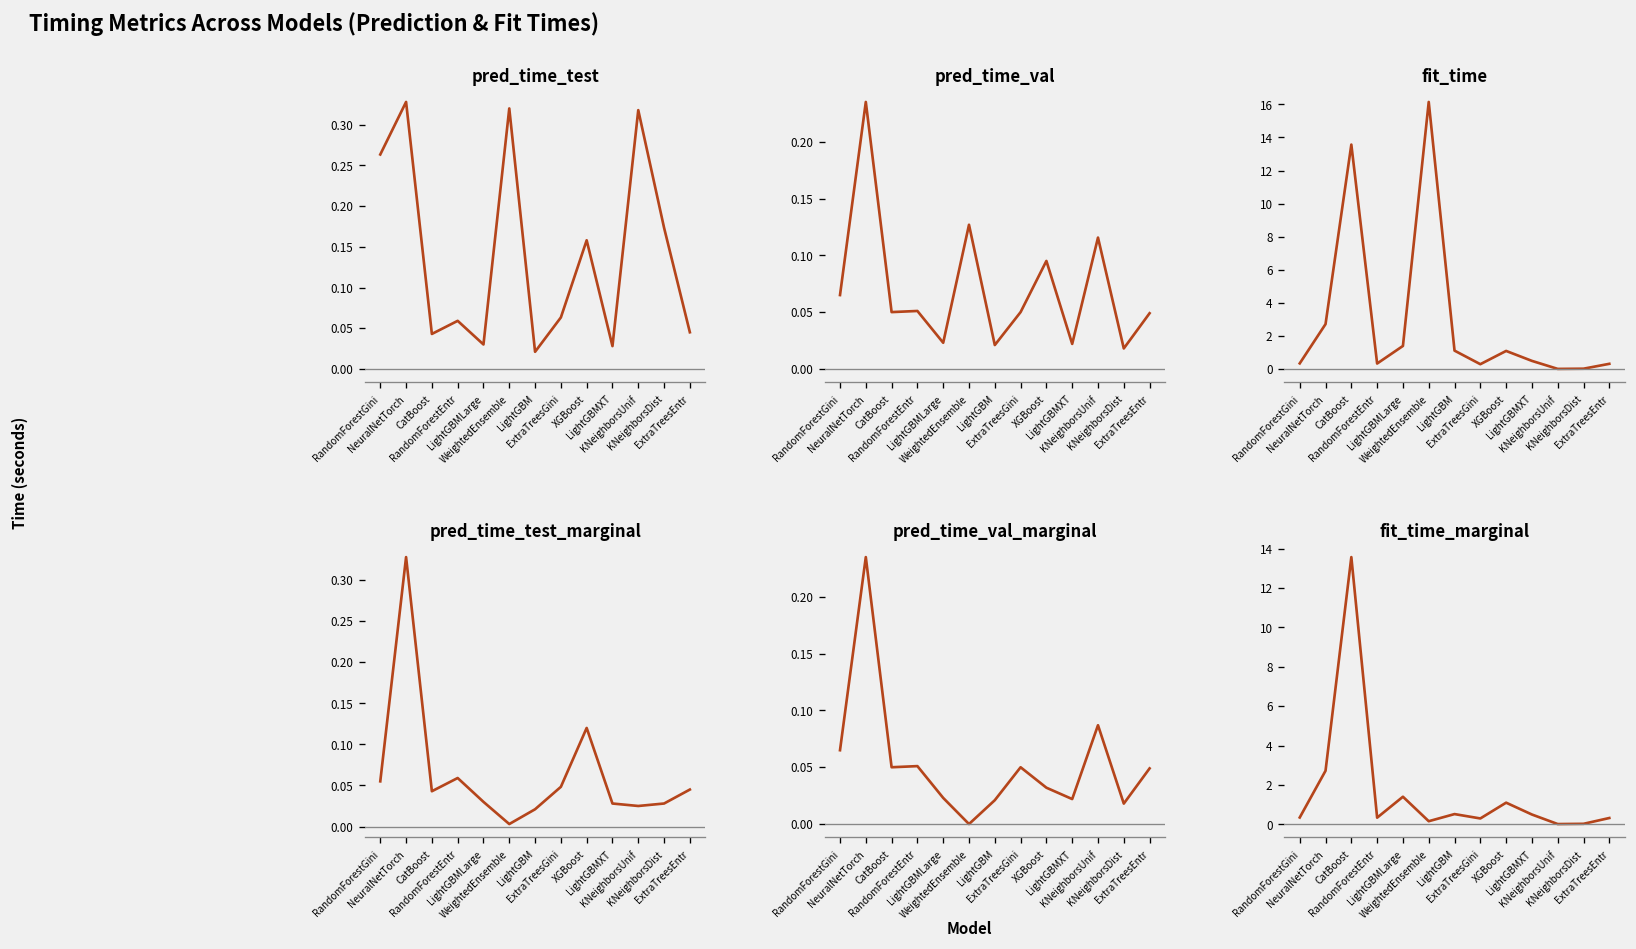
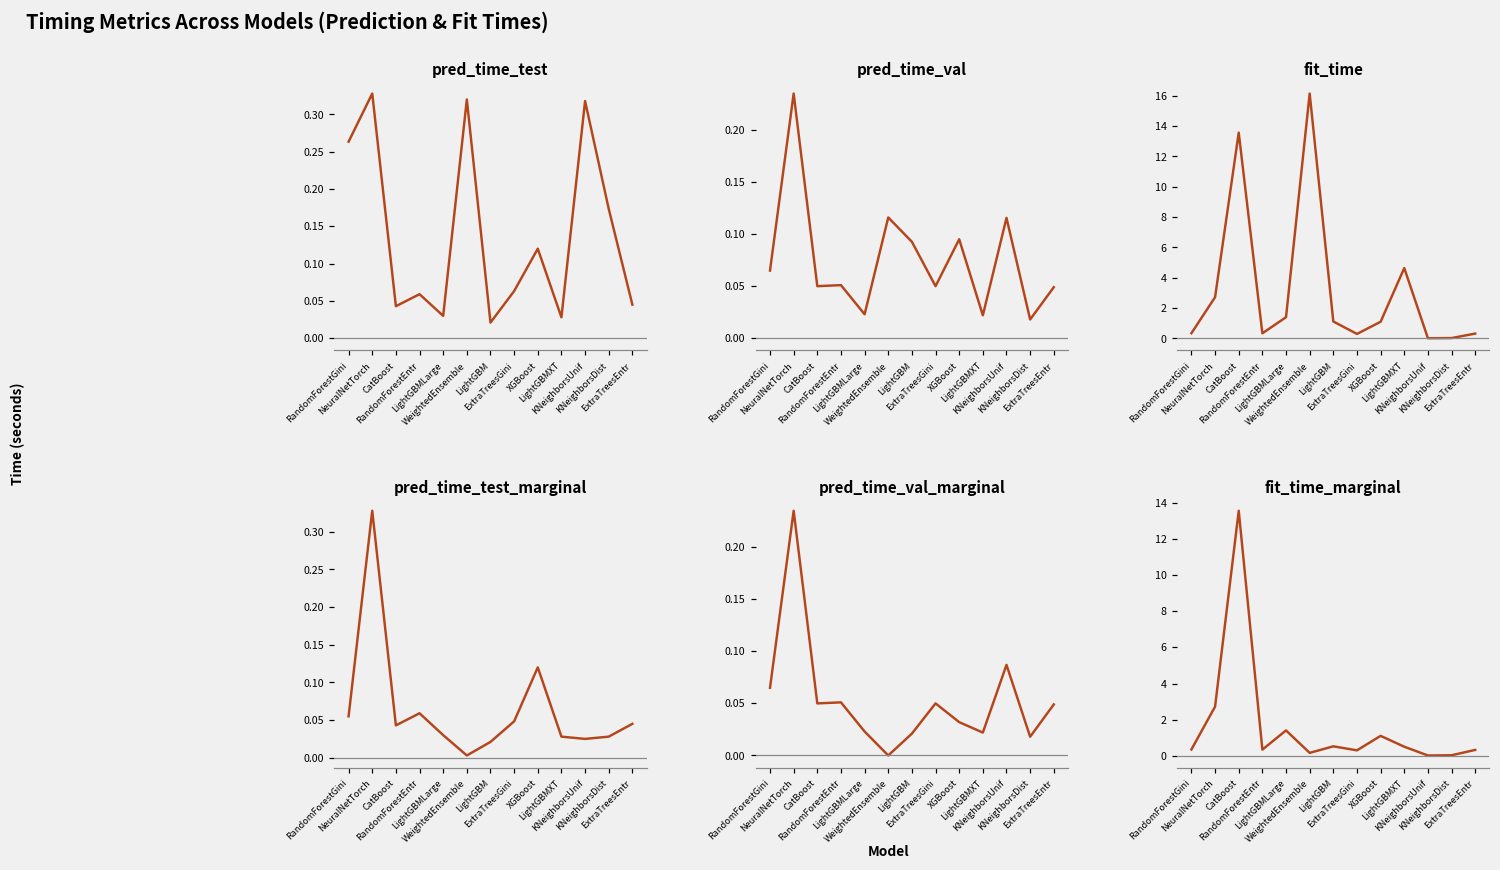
pred_time_test, XGBoost: 0.16 -> 0.12
pred_time_val, WeightedEnsemble: 0.13 -> 0.12
pred_time_val, LightGBM: 0.02 -> 0.09
fit_time, LightGBMXT: 0.5 -> 4.6
